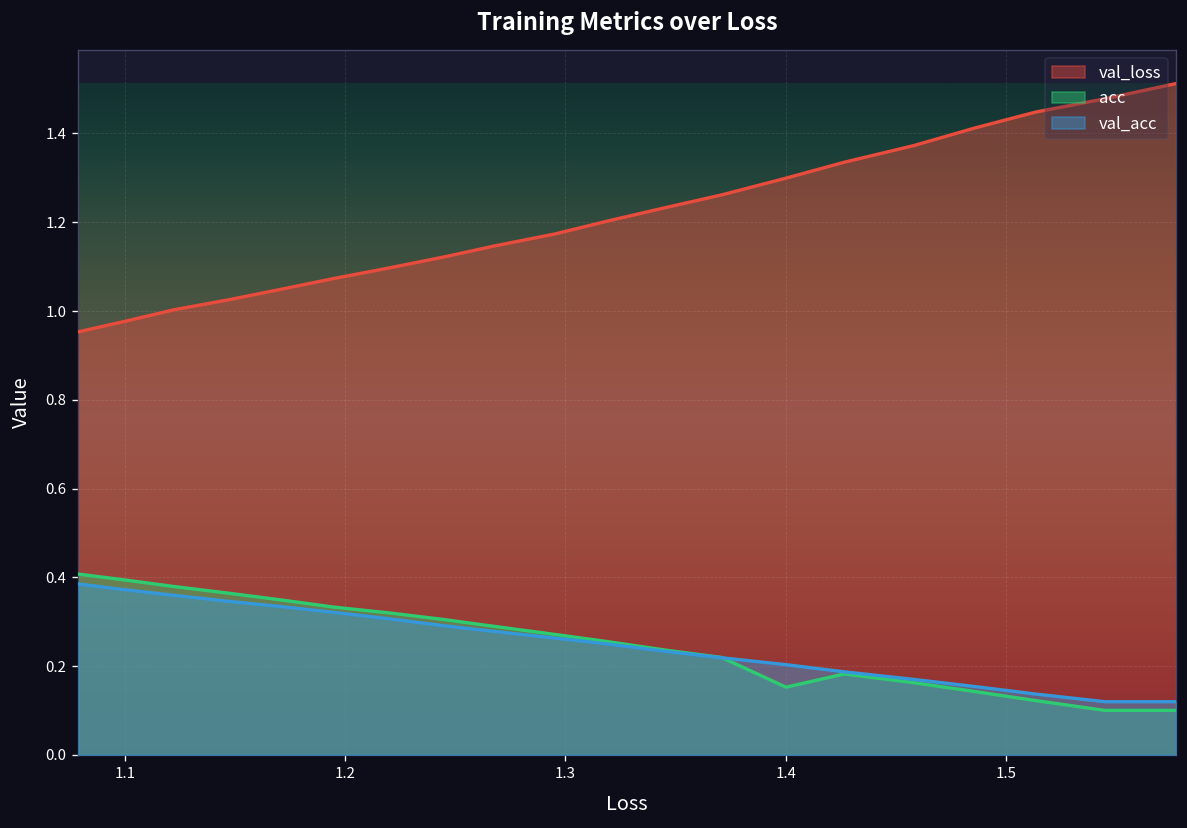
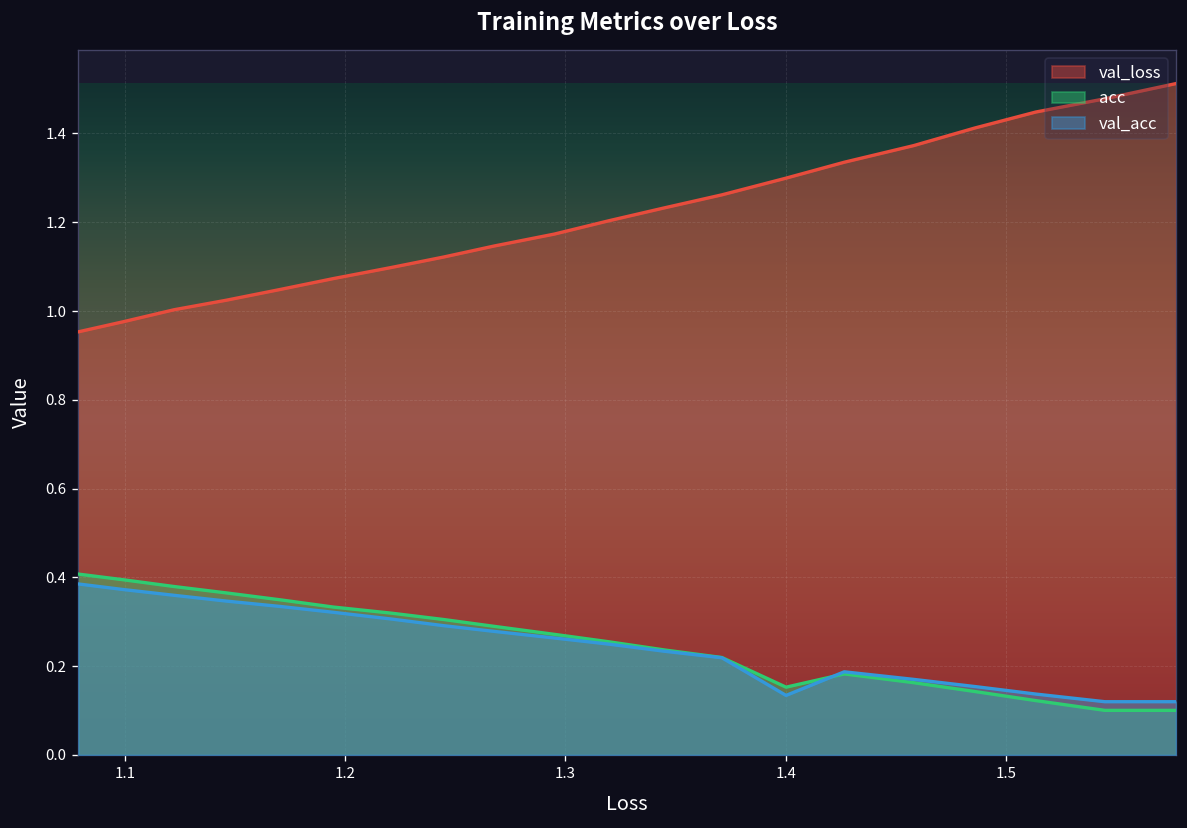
val_acc, 1.4: 0.20 -> 0.13
